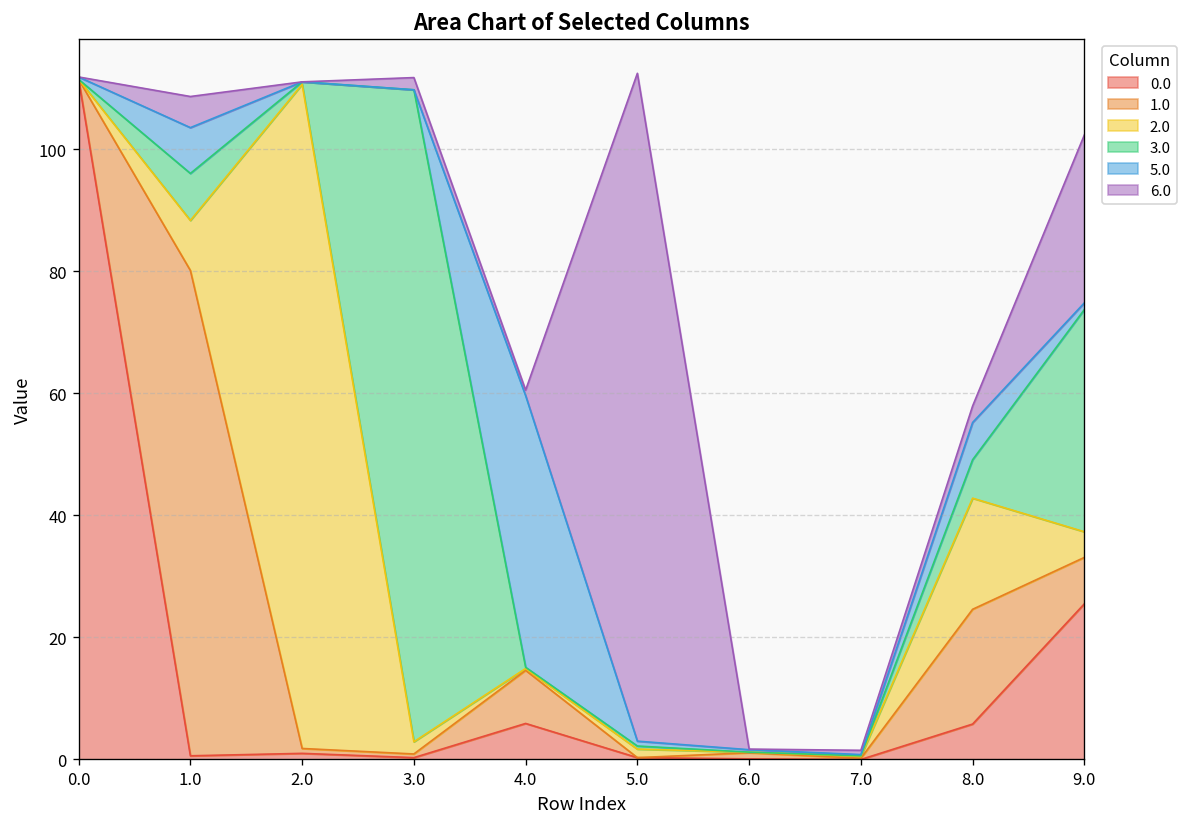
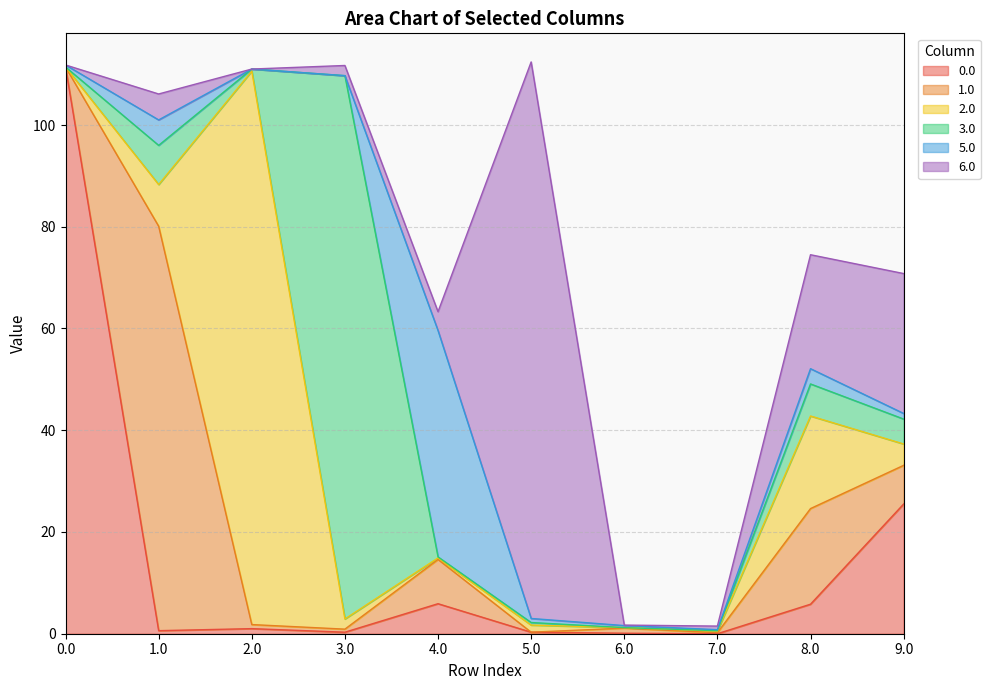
5.0, 1.0: 8 -> 5
6.0, 4.0: 1 -> 4
5.0, 8.0: 6 -> 3
6.0, 8.0: 3 -> 22
3.0, 9.0: 36 -> 5
